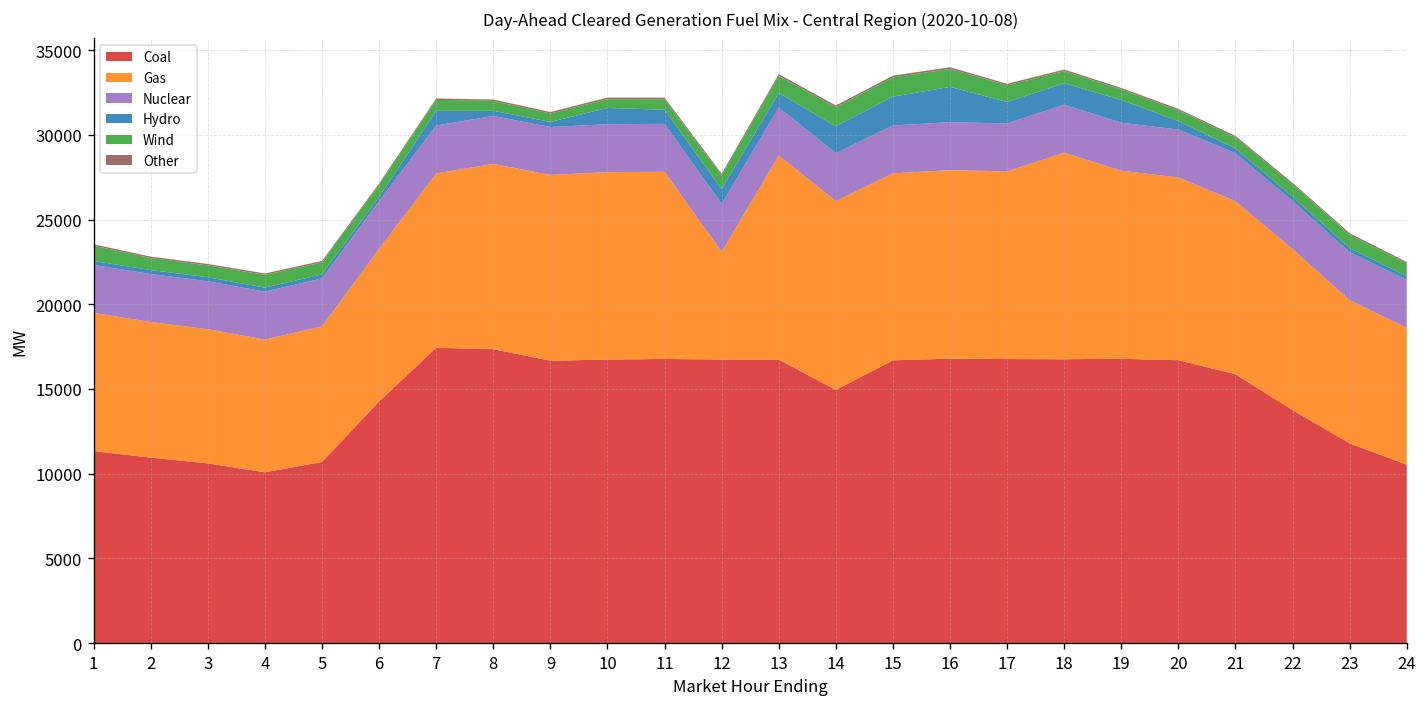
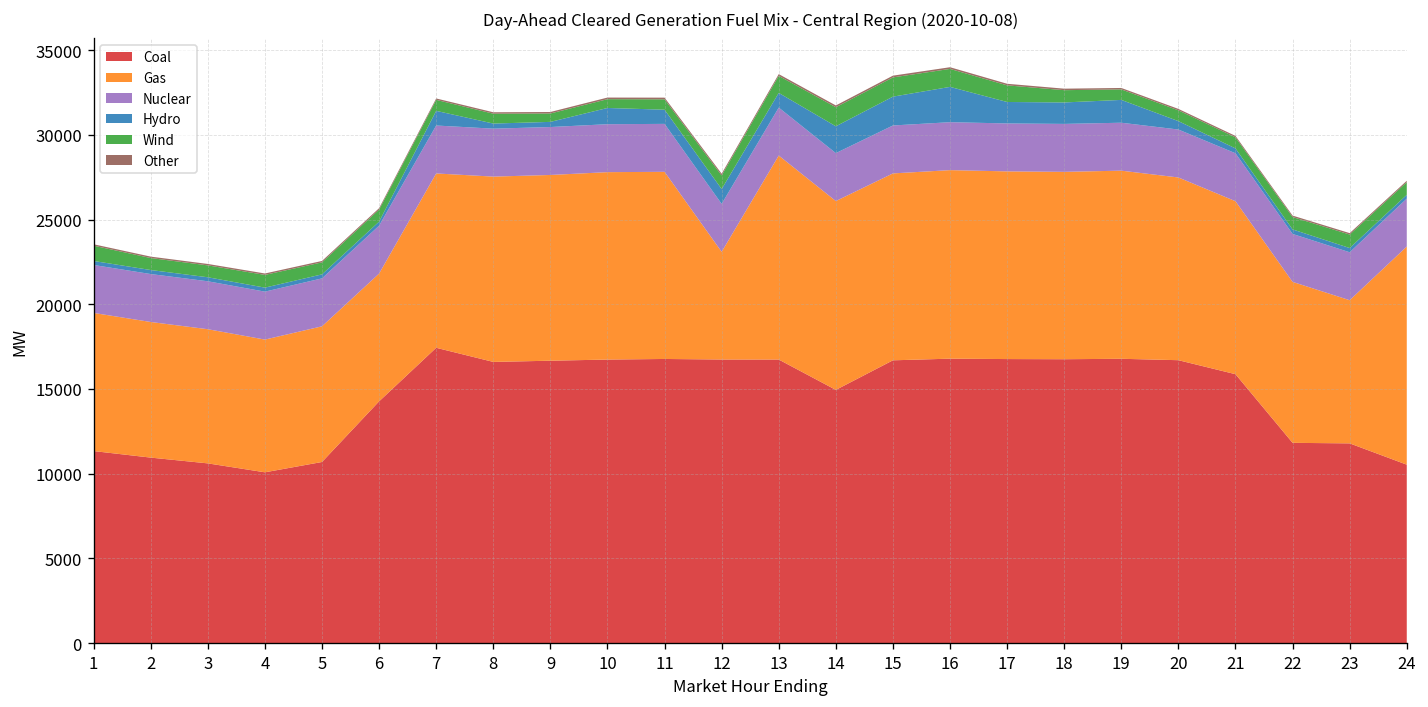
Gas, 6: 9000 -> 7500
Coal, 8: 17400 -> 16600
Gas, 18: 12200 -> 11100
Coal, 22: 13800 -> 11800
Gas, 24: 8100 -> 12900
